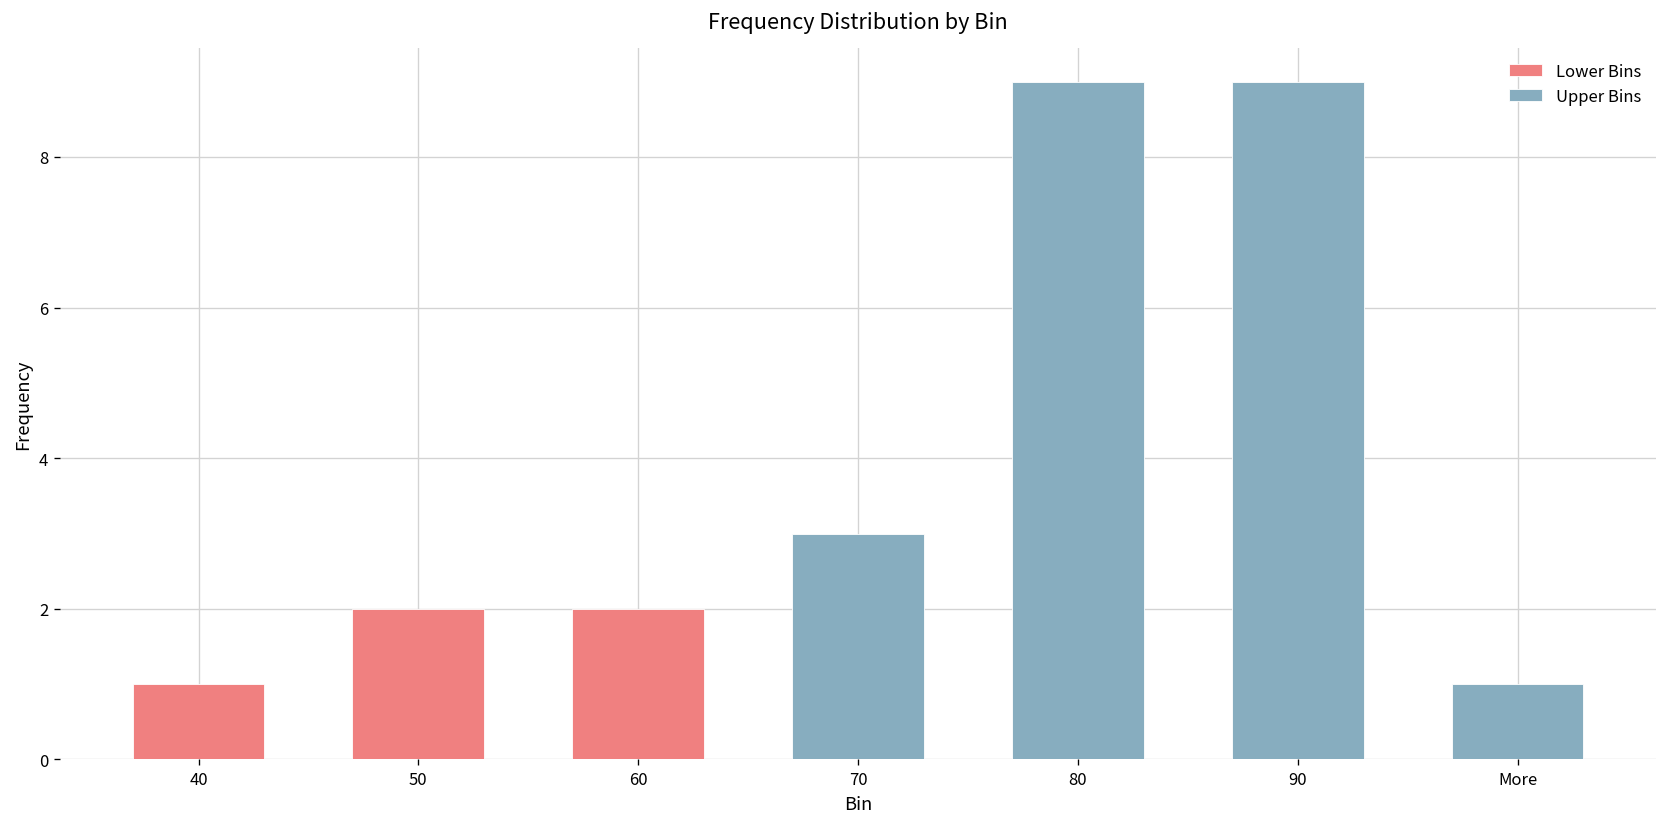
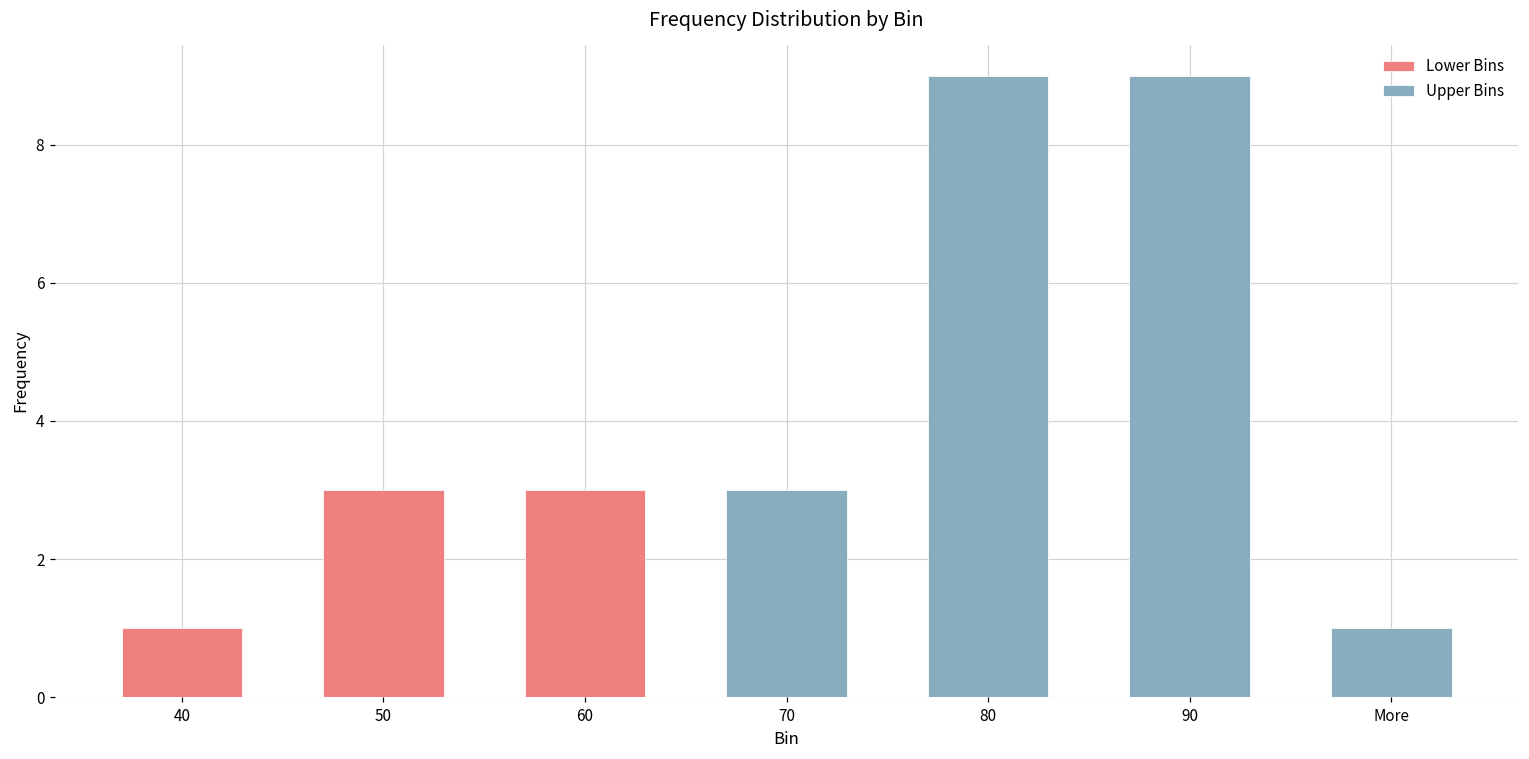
Lower Bins, 50: 2 -> 3
Lower Bins, 60: 2 -> 3
